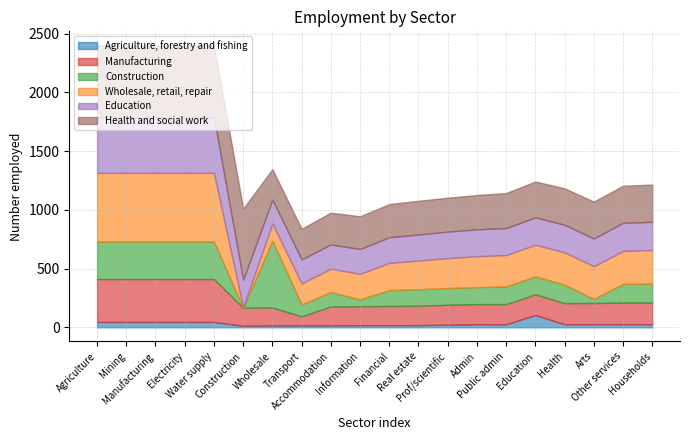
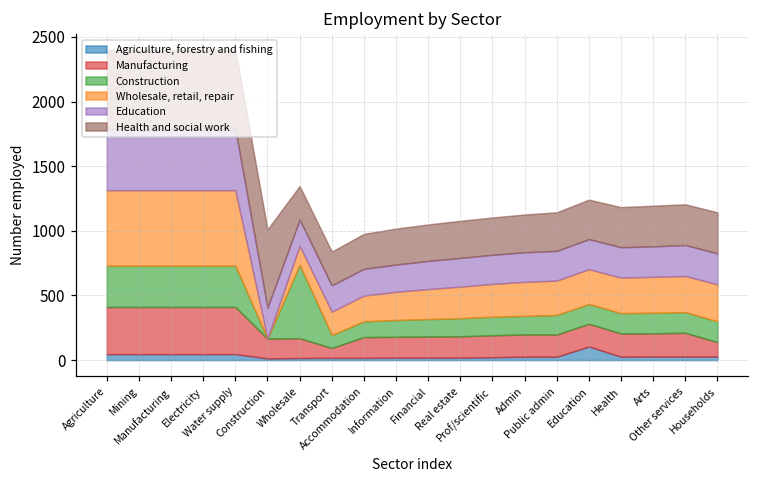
Construction, Information: 60 -> 130
Construction, Arts: 40 -> 160
Manufacturing, Households: 180 -> 110
